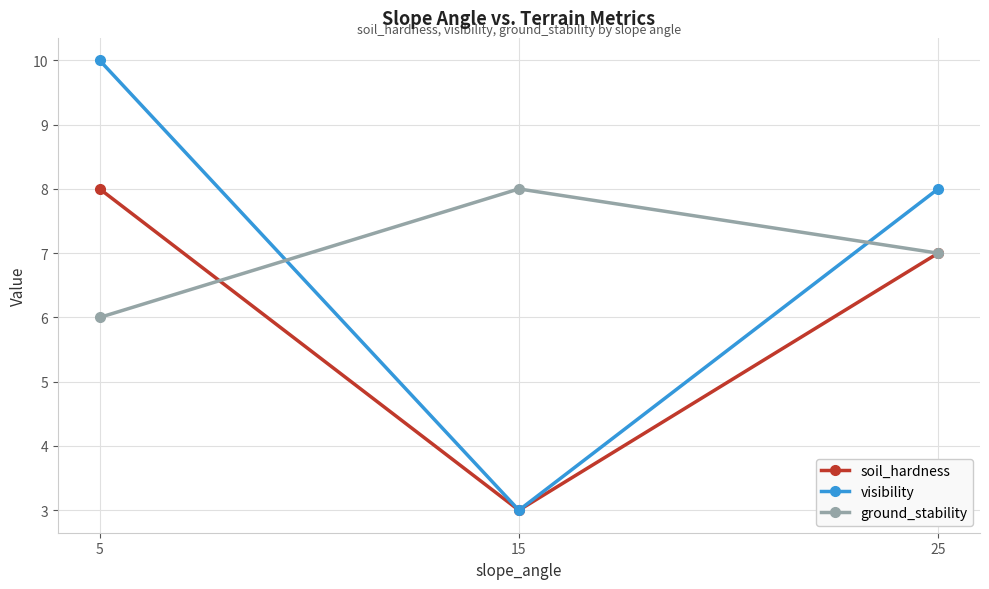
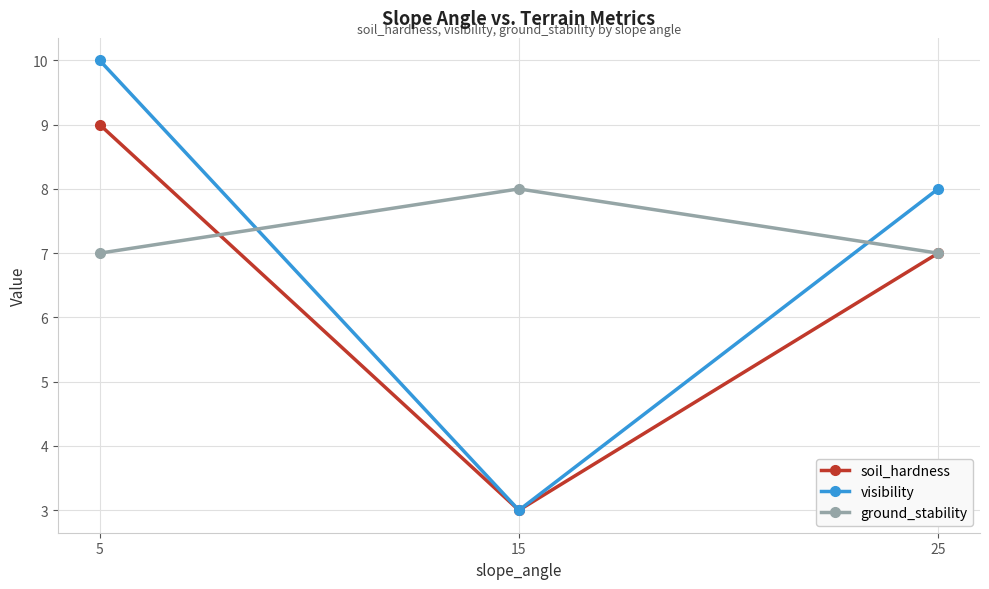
soil_hardness, 5: 8 -> 9
ground_stability, 5: 6 -> 7
